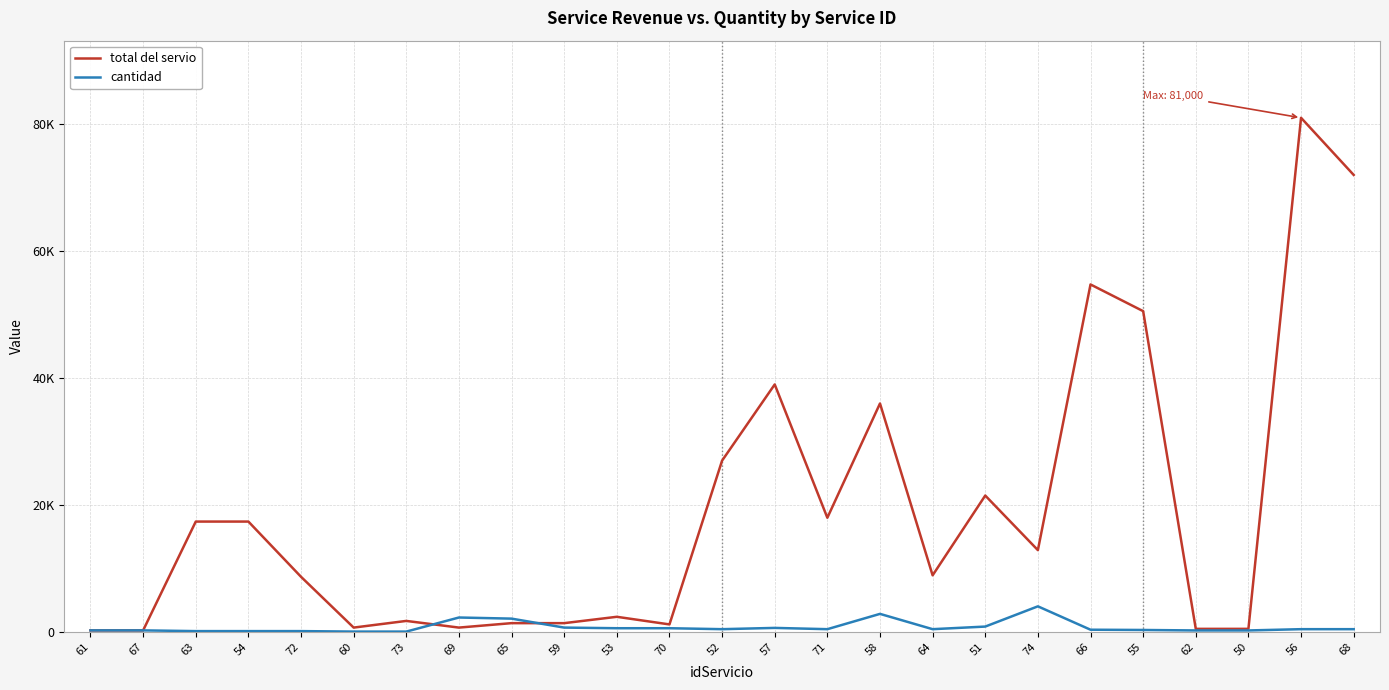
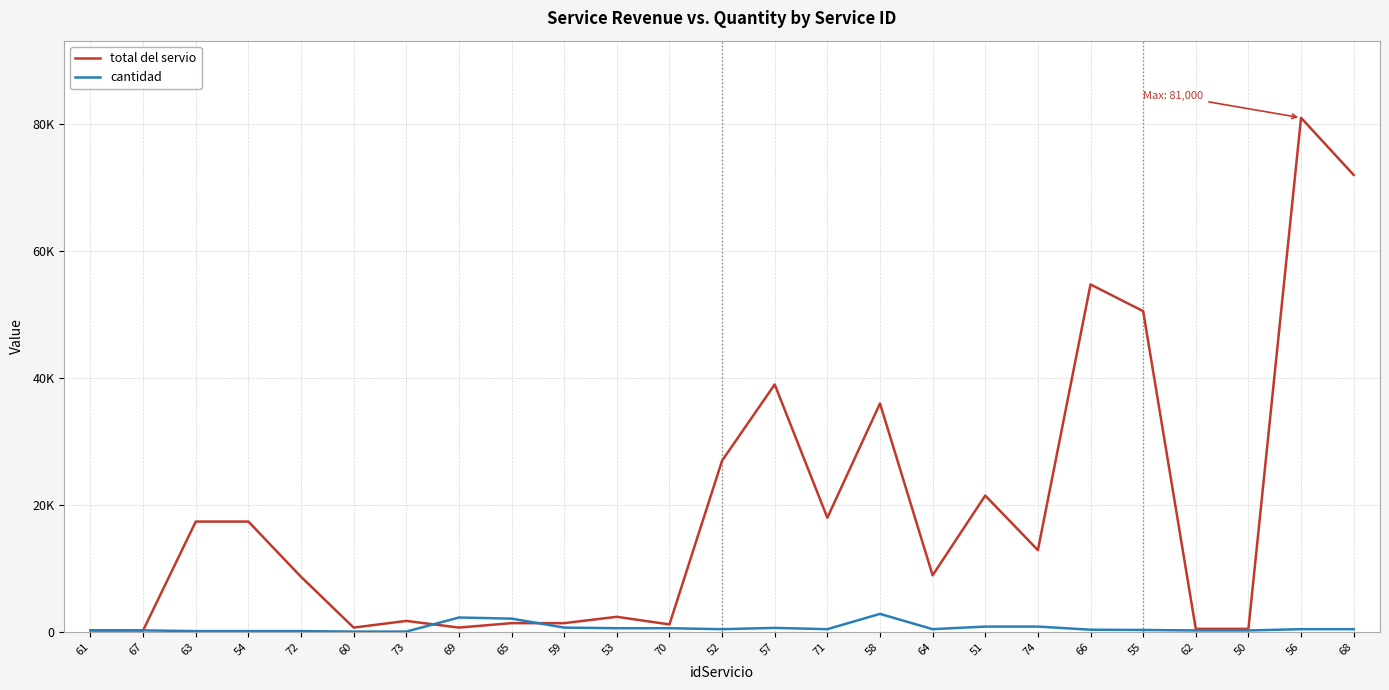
cantidad, 74: 4000 -> 1000
